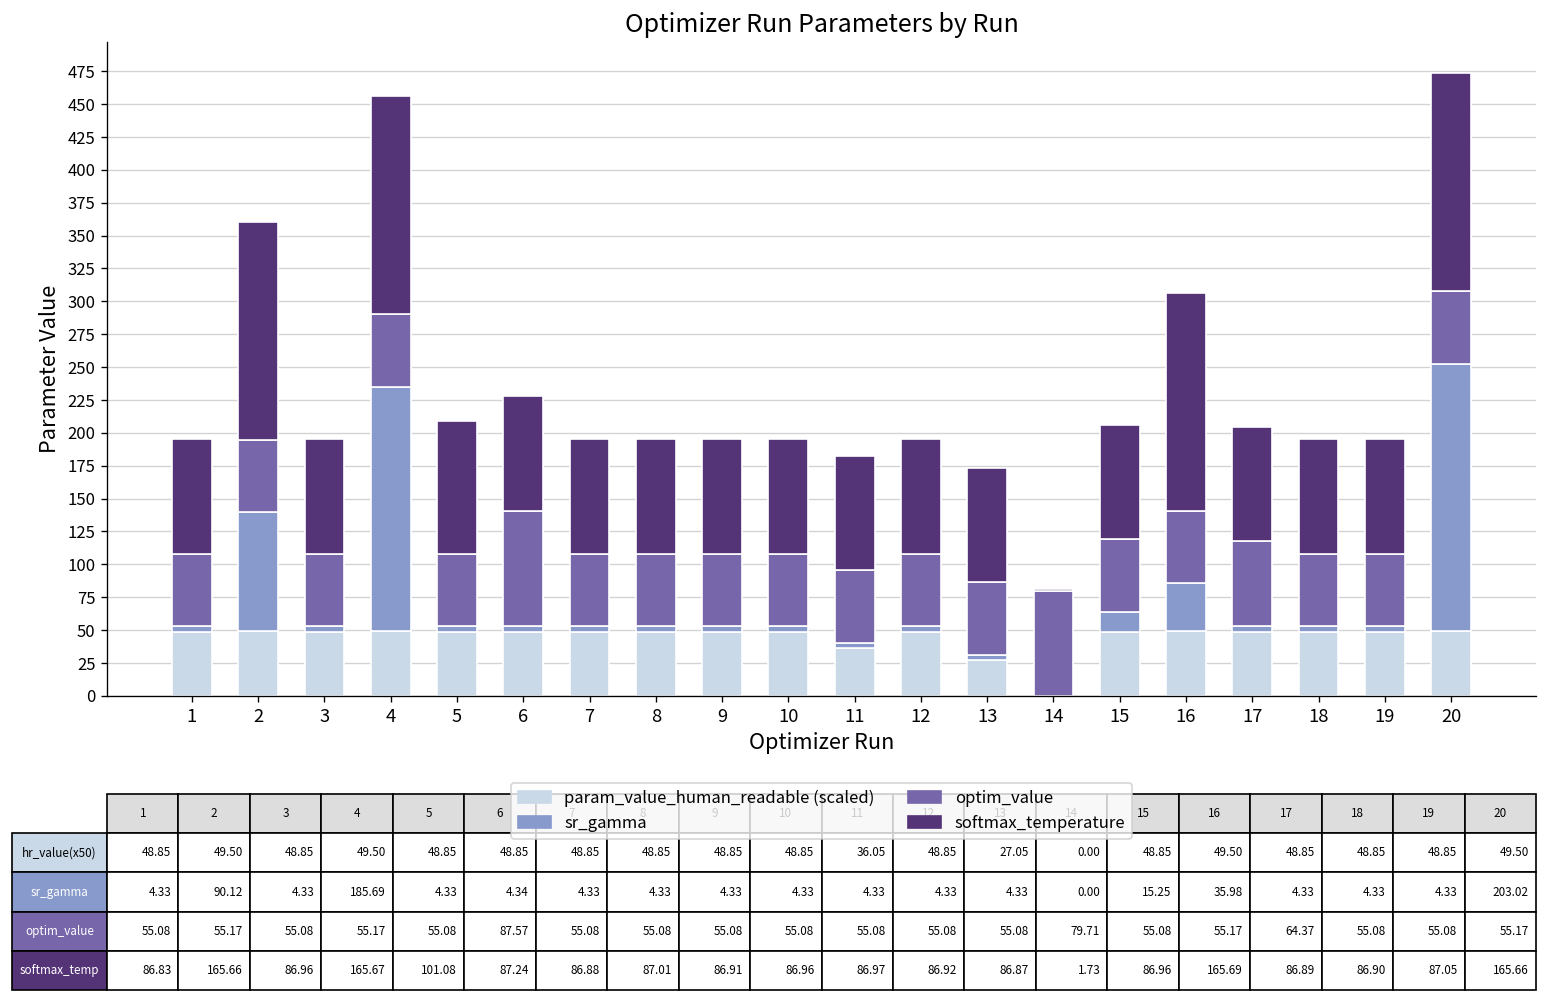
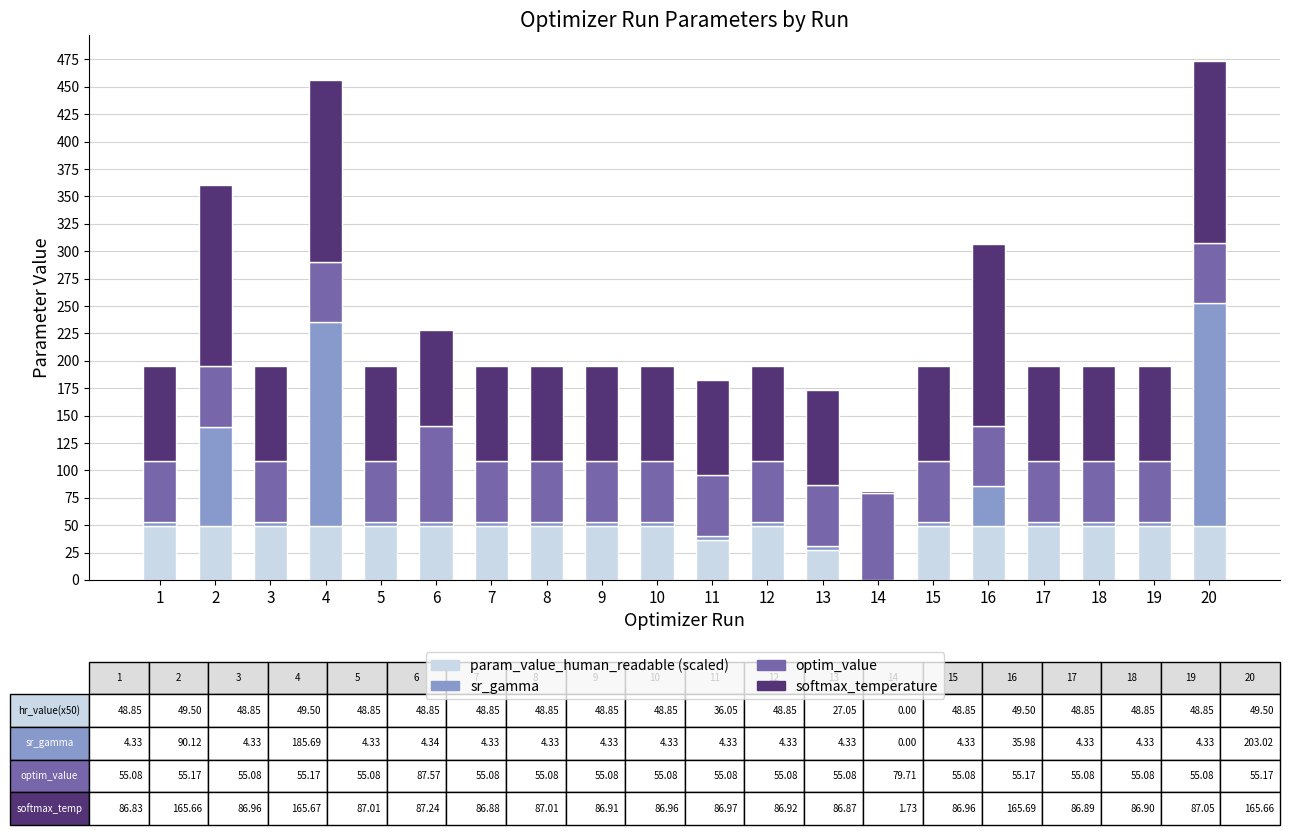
softmax_temperature, 5: 101.08 -> 87.01
sr_gamma, 15: 15.25 -> 4.33
optim_value, 17: 64.37 -> 55.08
